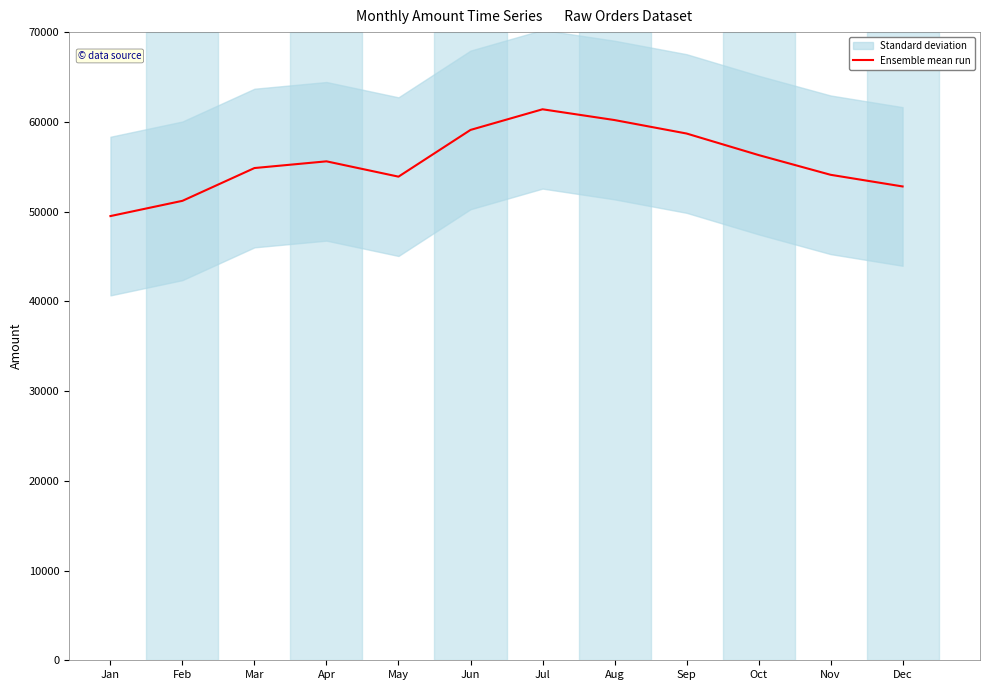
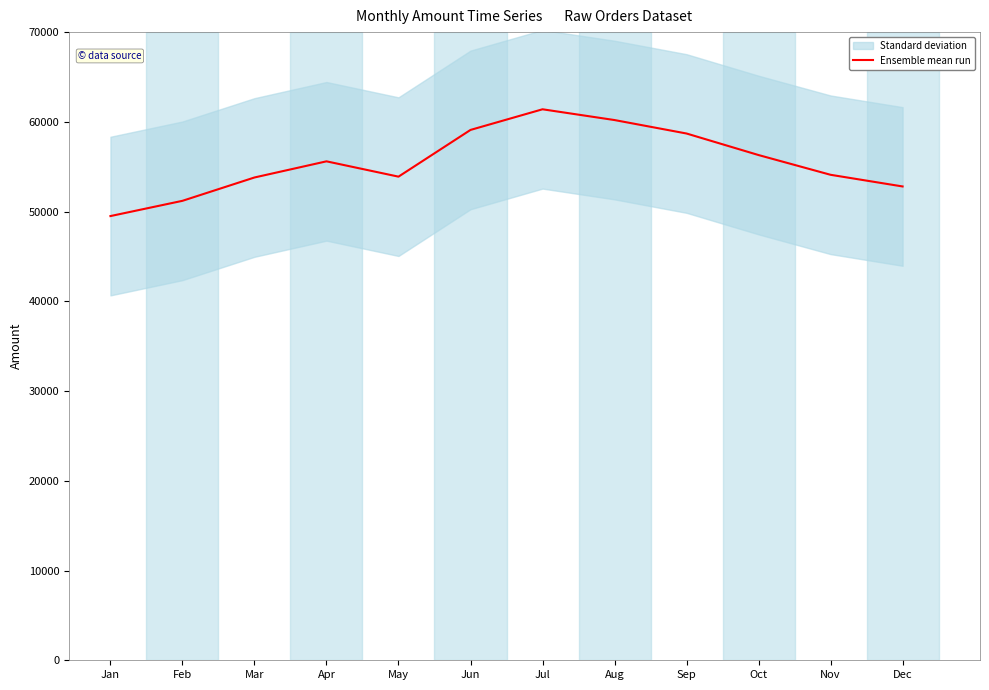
Ensemble mean run, Mar: 55000 -> 54000
